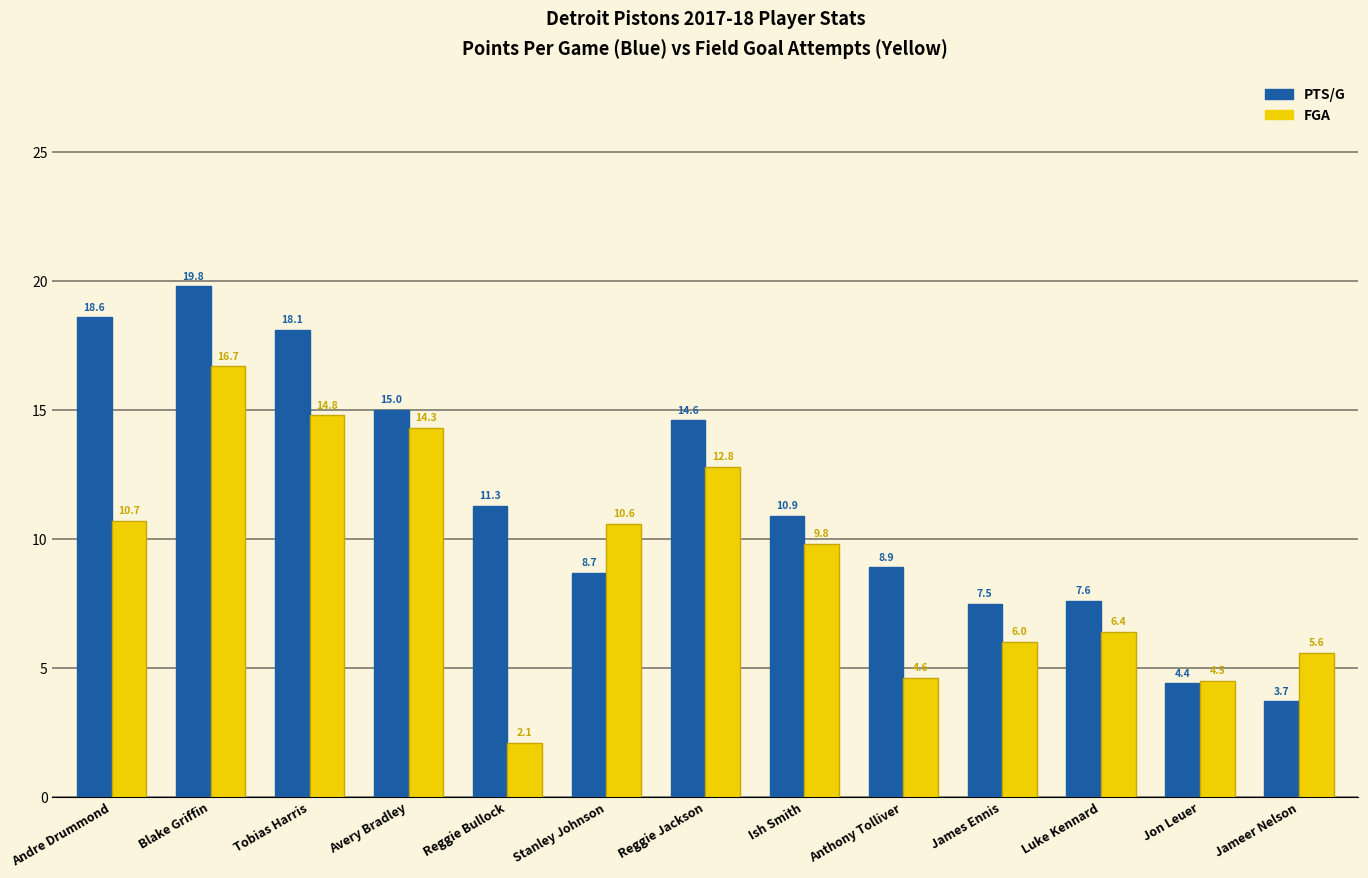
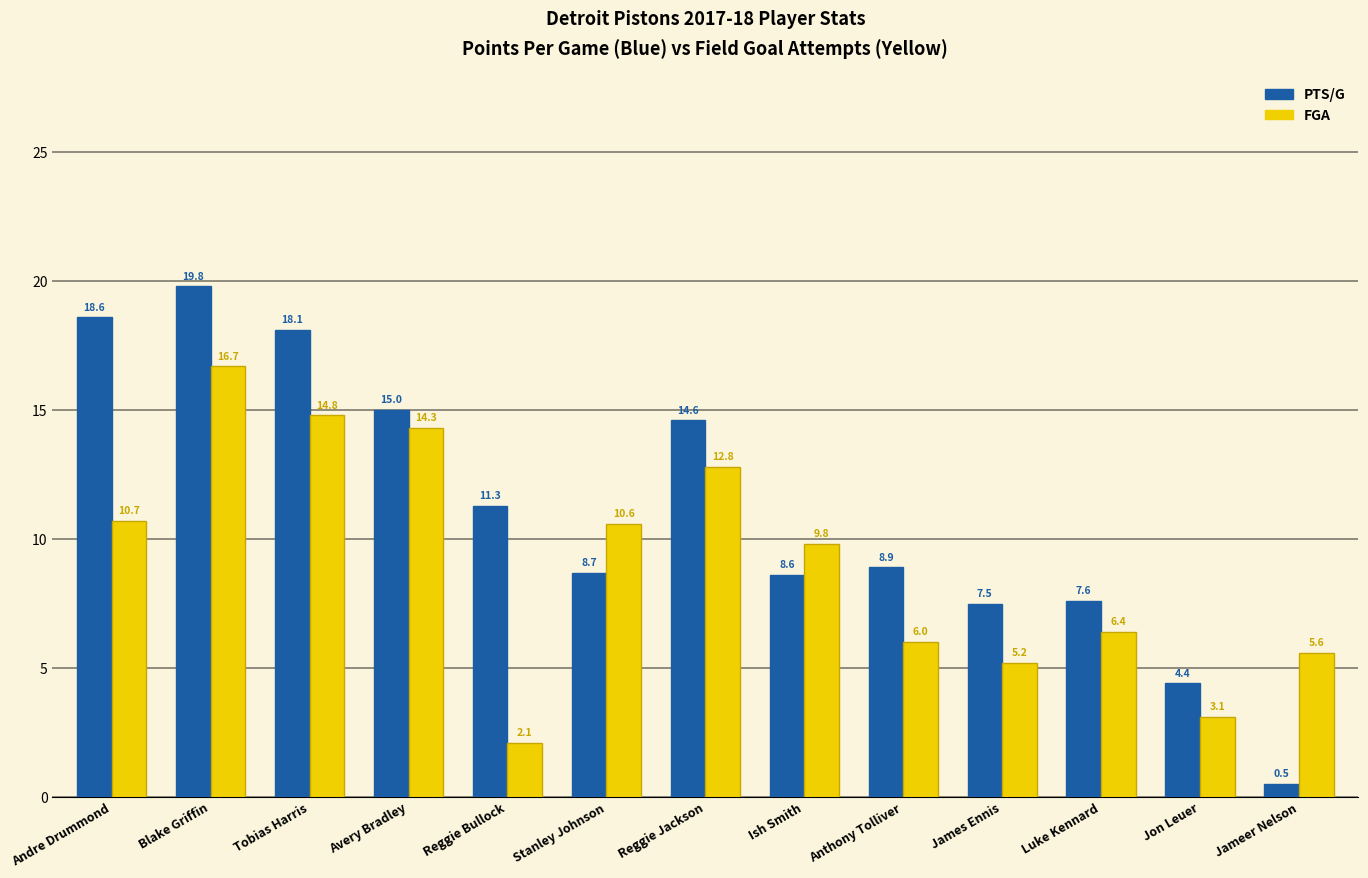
PTS/G, Ish Smith: 10.9 -> 8.6
FGA, Anthony Tolliver: 4.6 -> 6.0
FGA, James Ennis: 6.0 -> 5.2
FGA, Jon Leuer: 4.5 -> 3.1
PTS/G, Jameer Nelson: 3.7 -> 0.5
